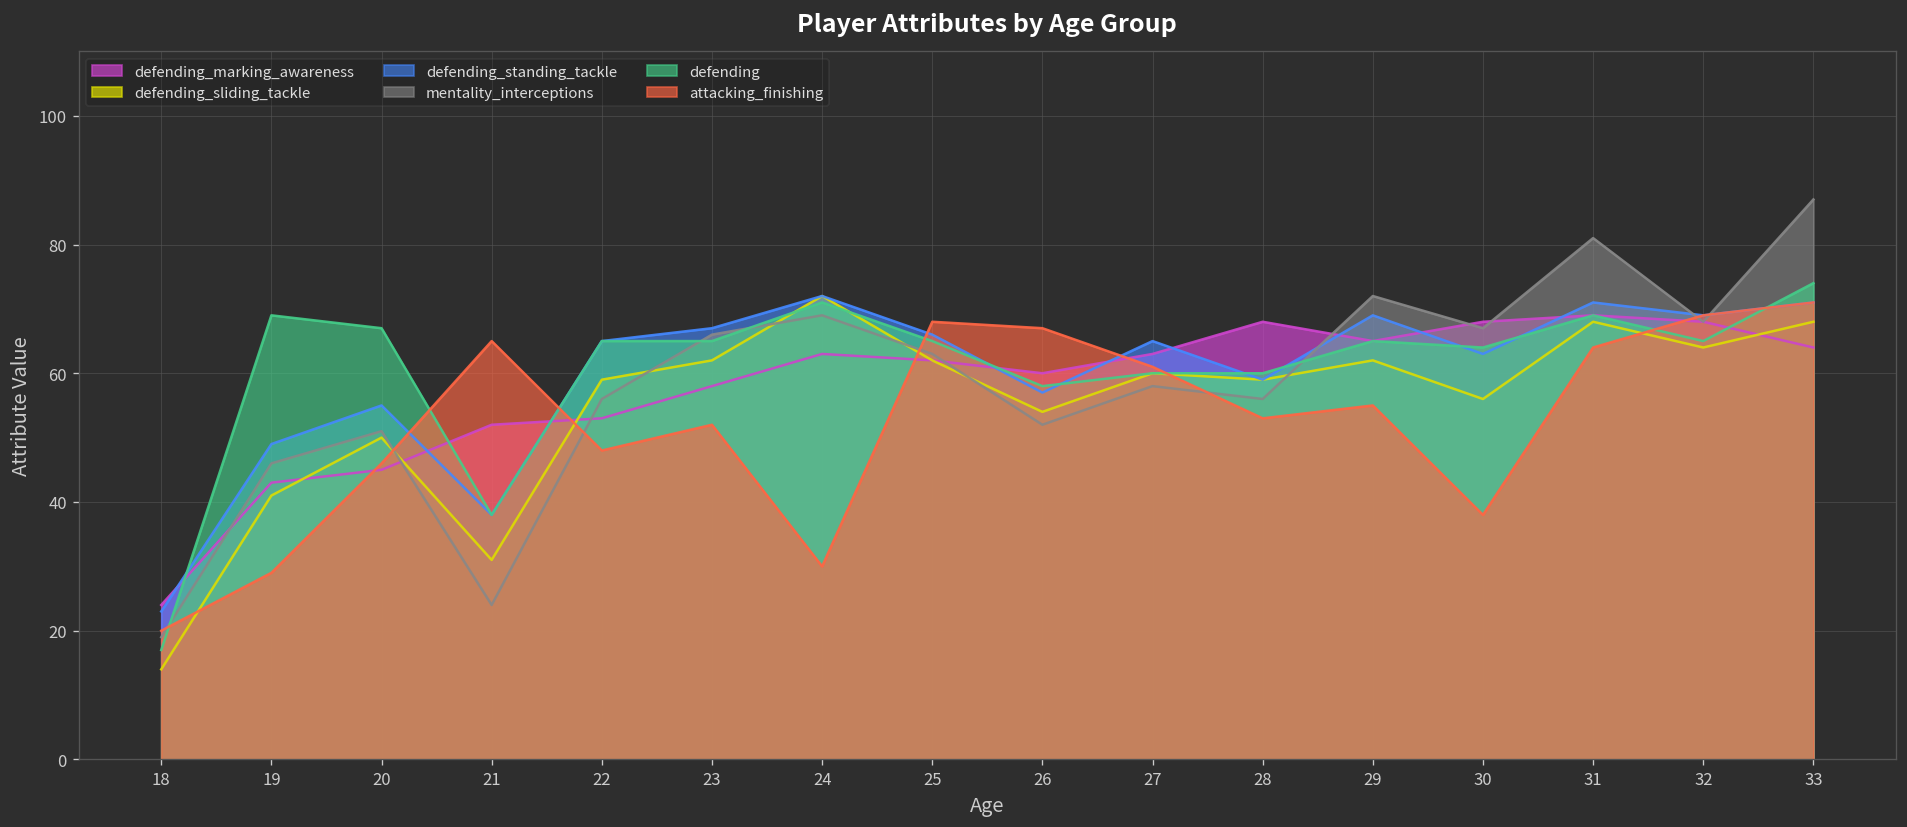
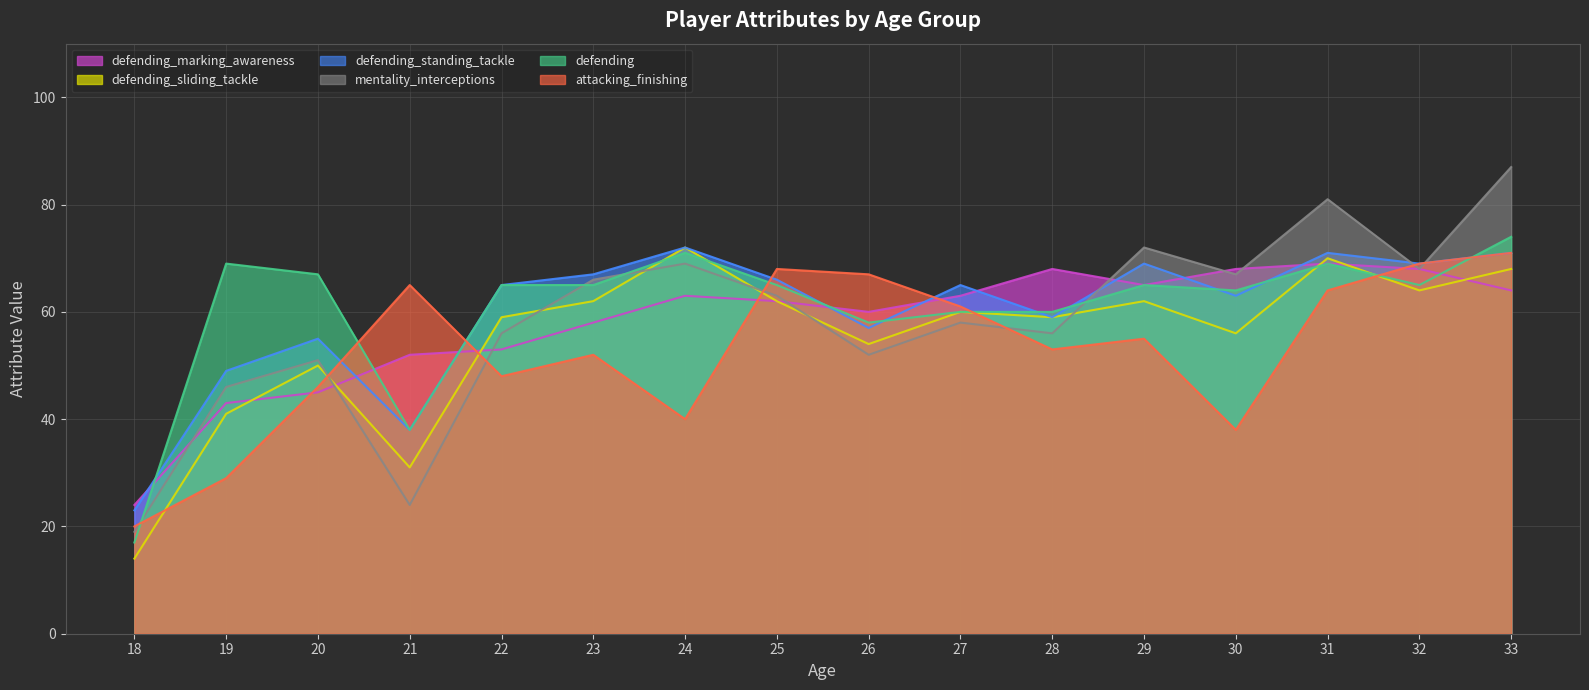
attacking_finishing, 24: 30 -> 40
defending_sliding_tackle, 31: 68 -> 70
